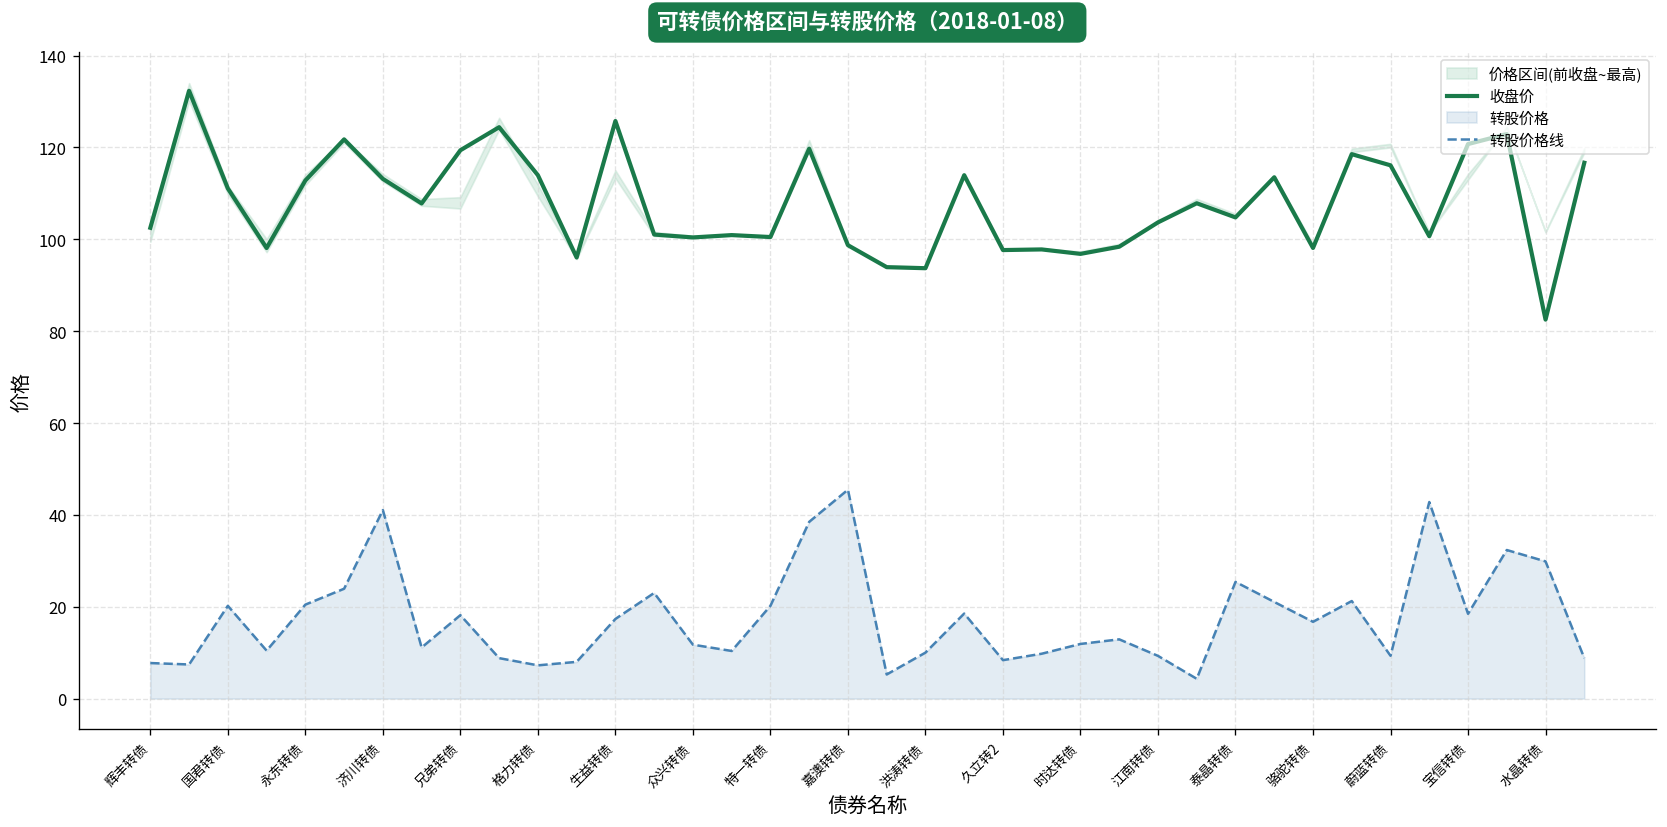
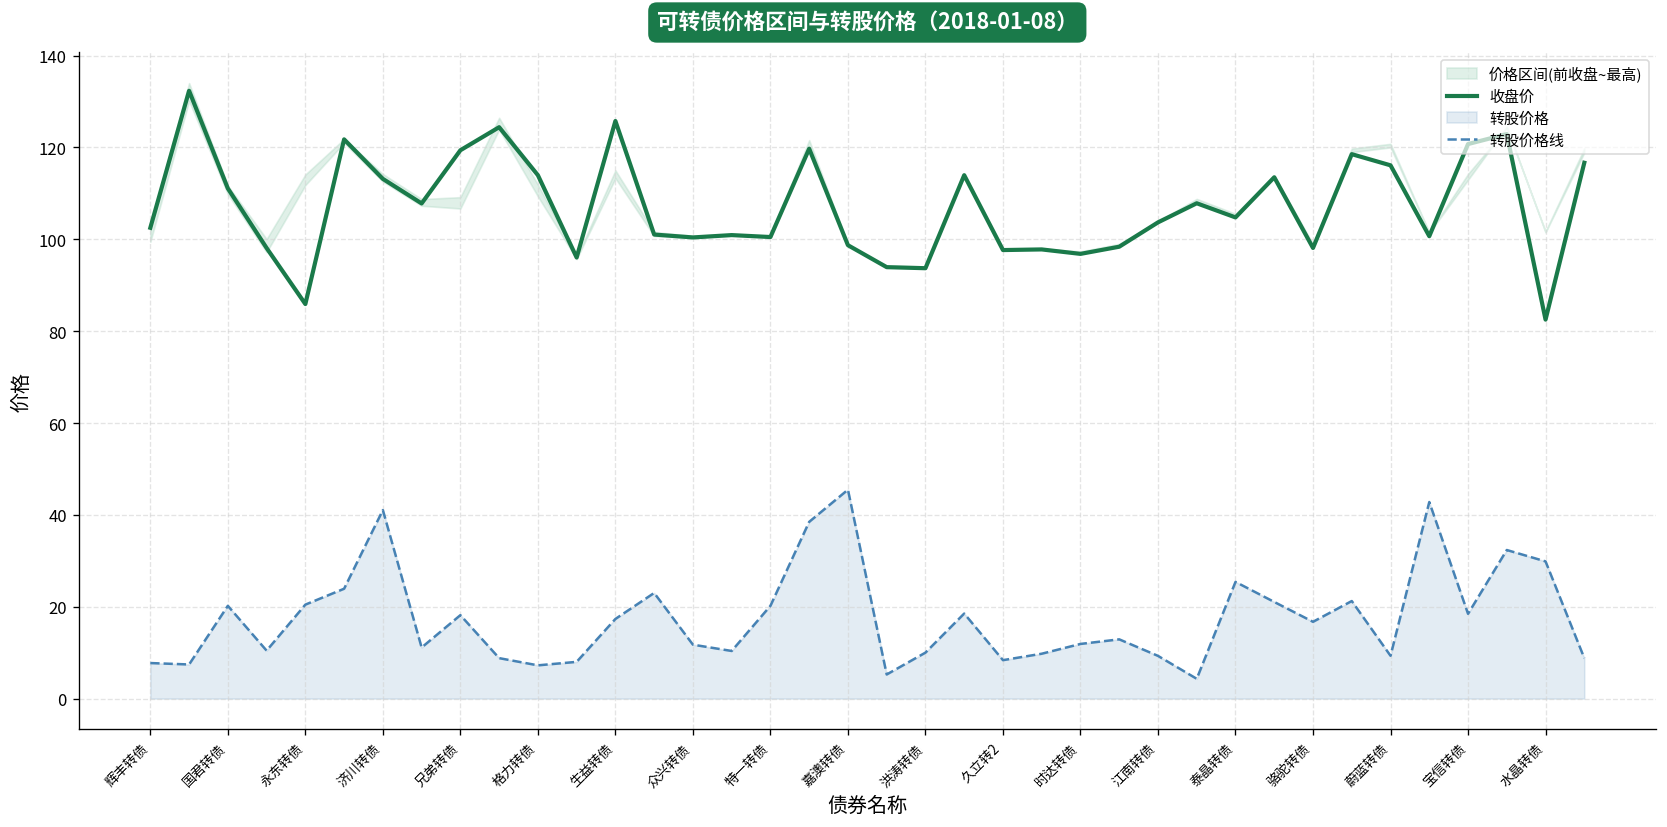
收盘价, 永东转债: 113 -> 86
